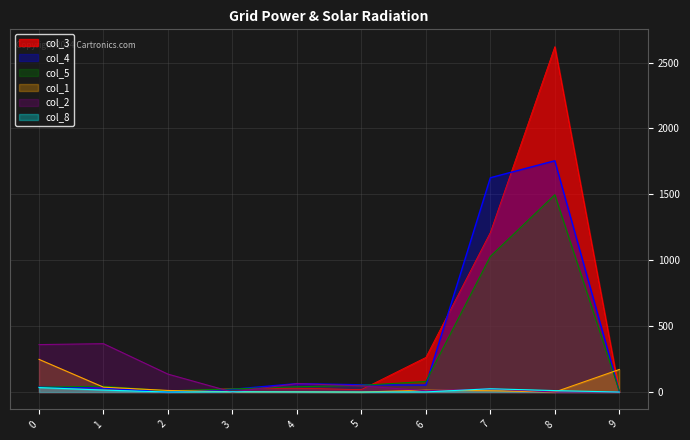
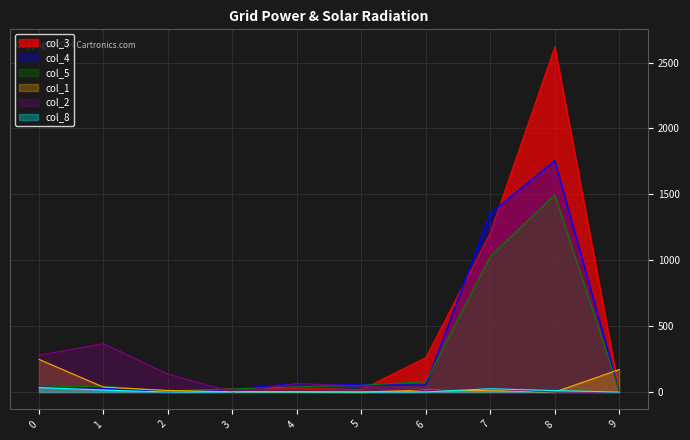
col_2, 0: 360 -> 280
col_4, 7: 1630 -> 1360
